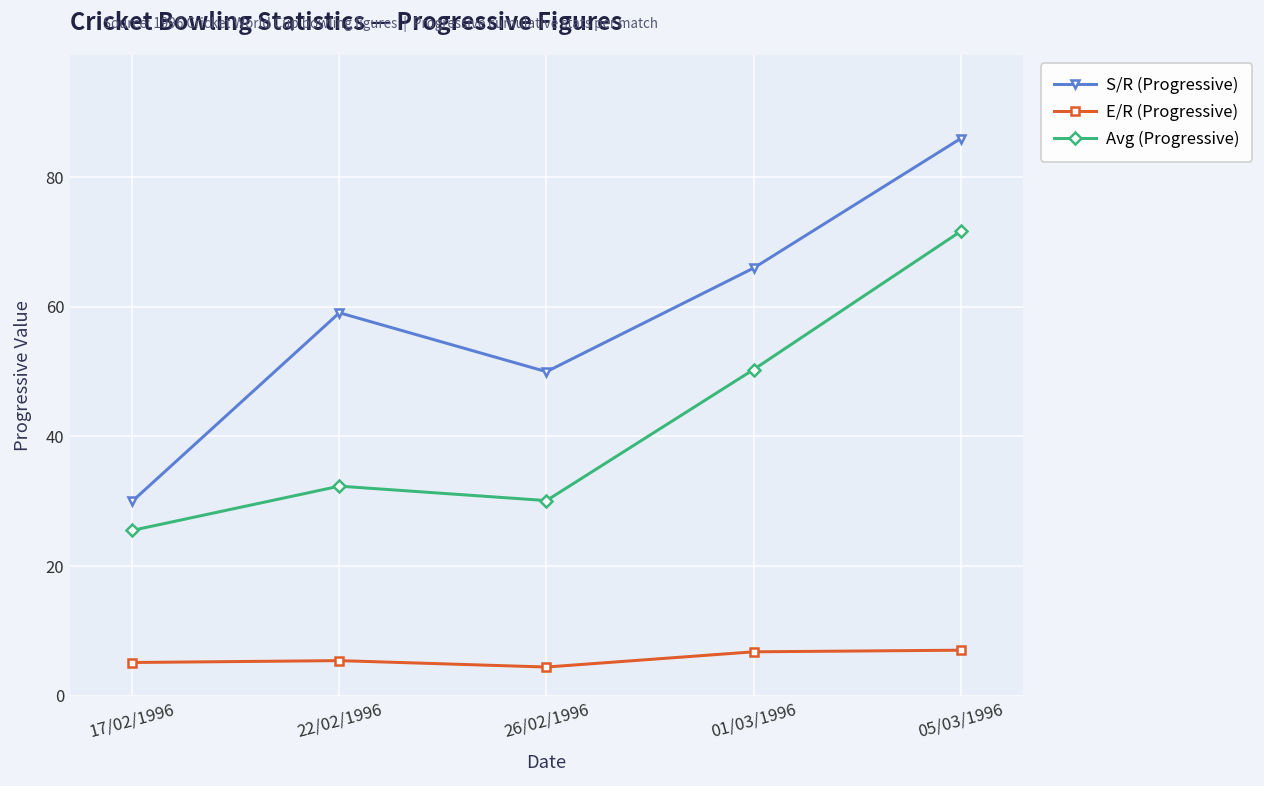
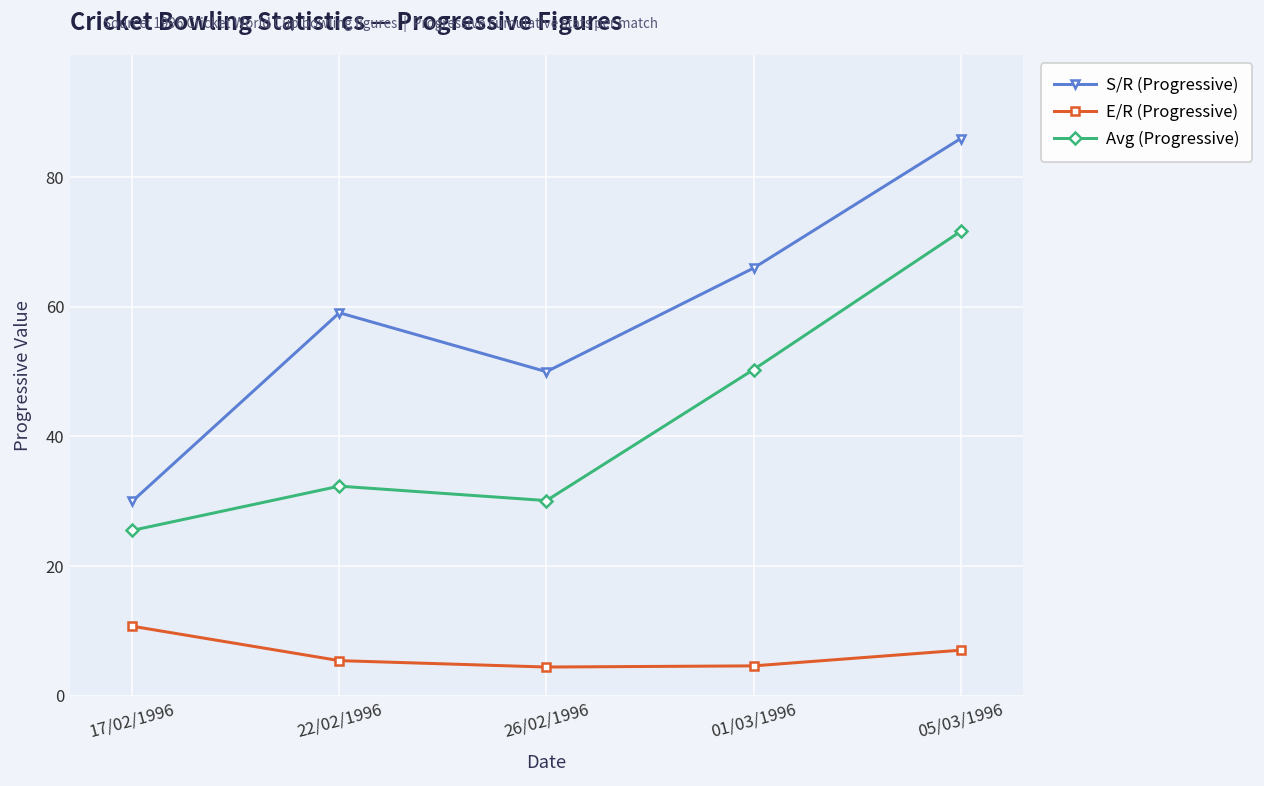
E/R (Progressive), 17/02/1996: 5 -> 11
E/R (Progressive), 01/03/1996: 7 -> 5
